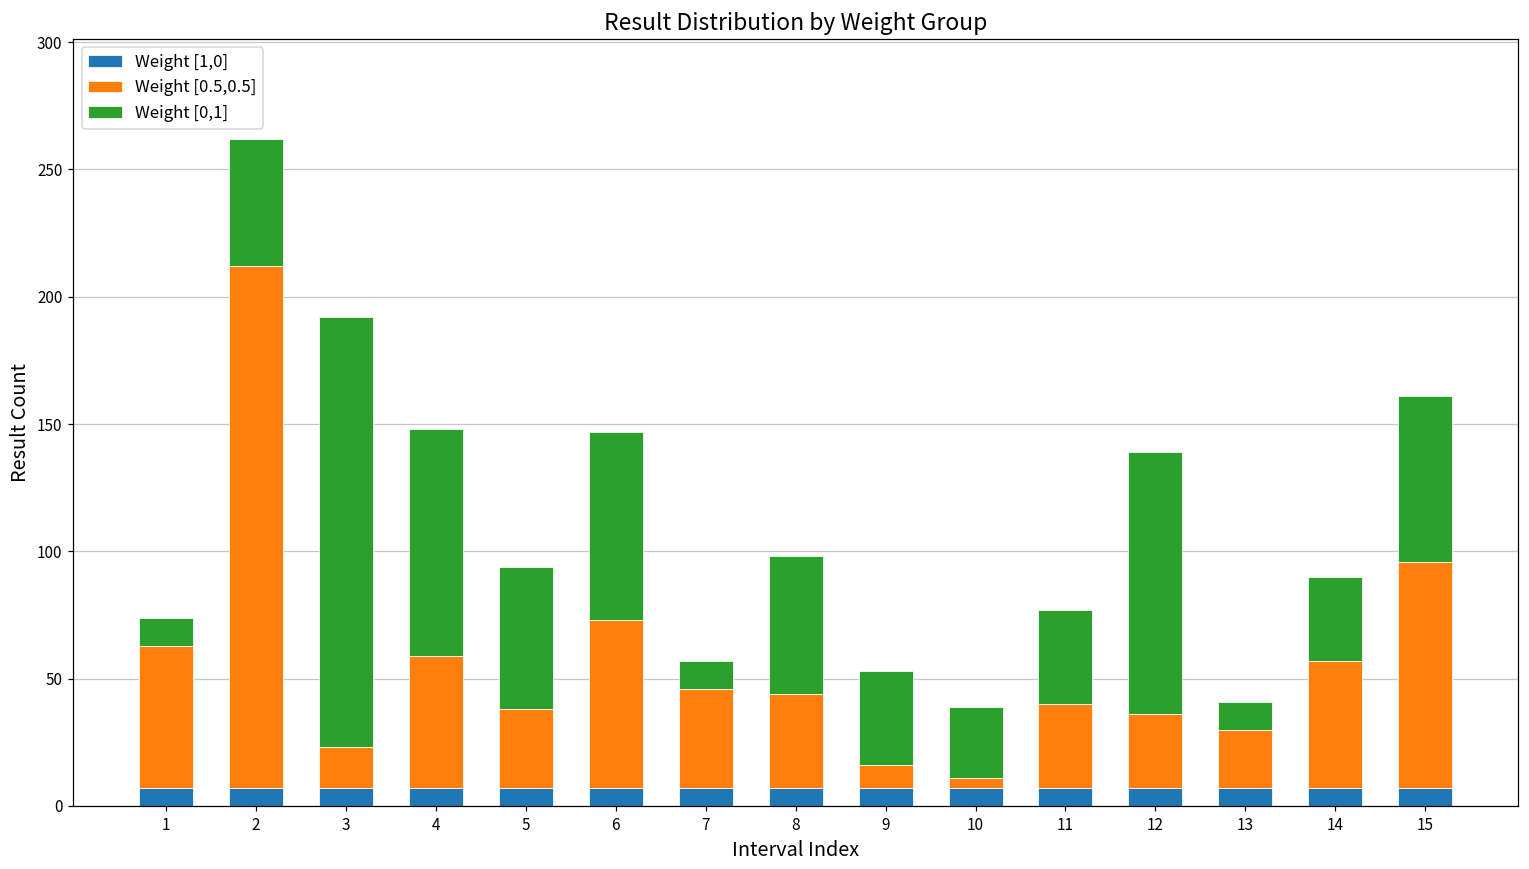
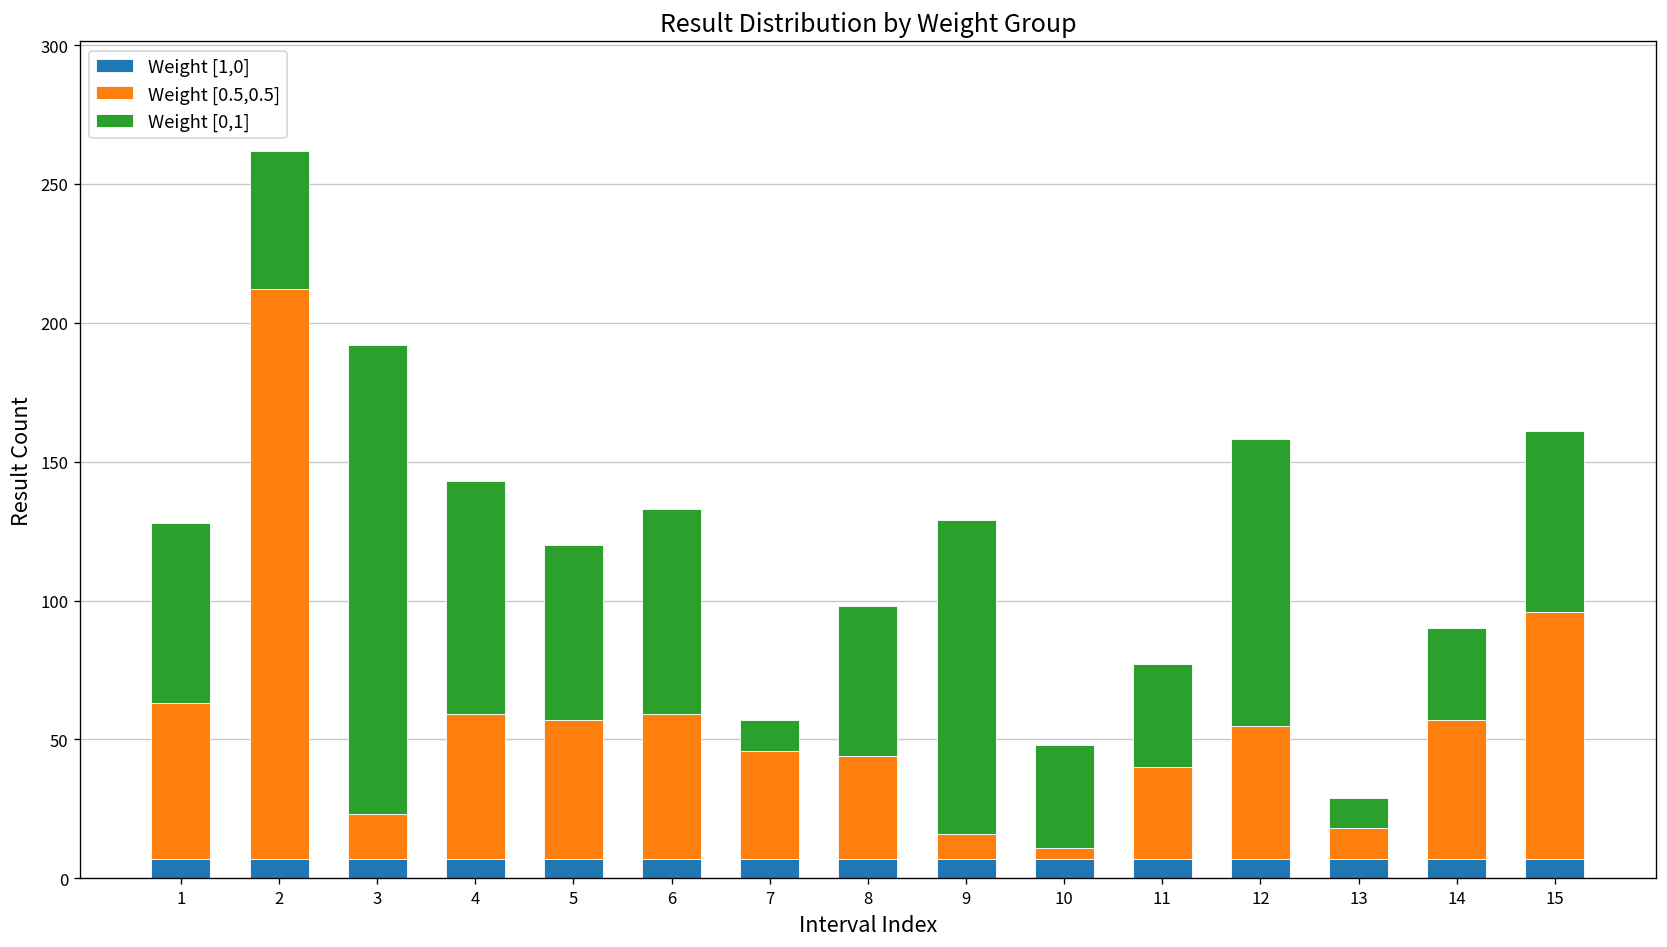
Weight [0,1], 1: 11 -> 65
Weight [0,1], 4: 89 -> 84
Weight [0.5,0.5], 5: 31 -> 50
Weight [0,1], 5: 56 -> 63
Weight [0.5,0.5], 6: 66 -> 52
Weight [0,1], 9: 37 -> 113
Weight [0,1], 10: 28 -> 37
Weight [0.5,0.5], 12: 29 -> 48
Weight [0.5,0.5], 13: 23 -> 11
